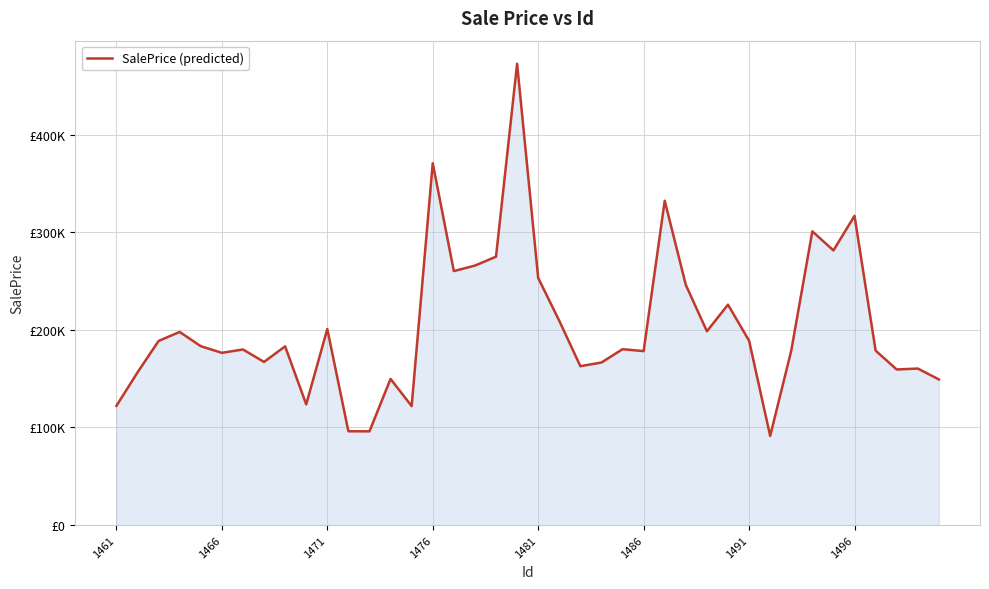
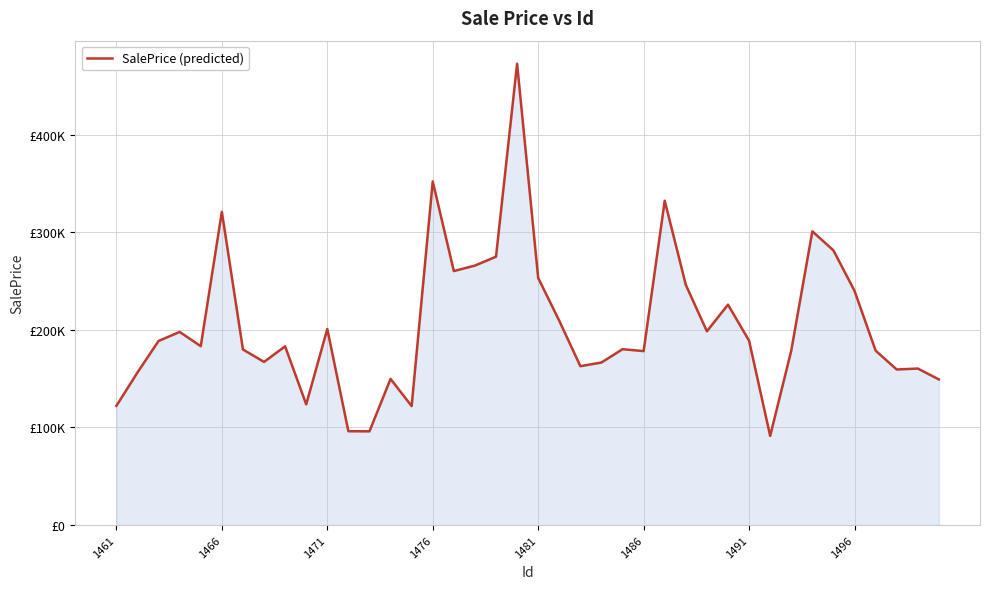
1466: £180000 -> £320000
1476: £370000 -> £350000
1496: £320000 -> £240000
